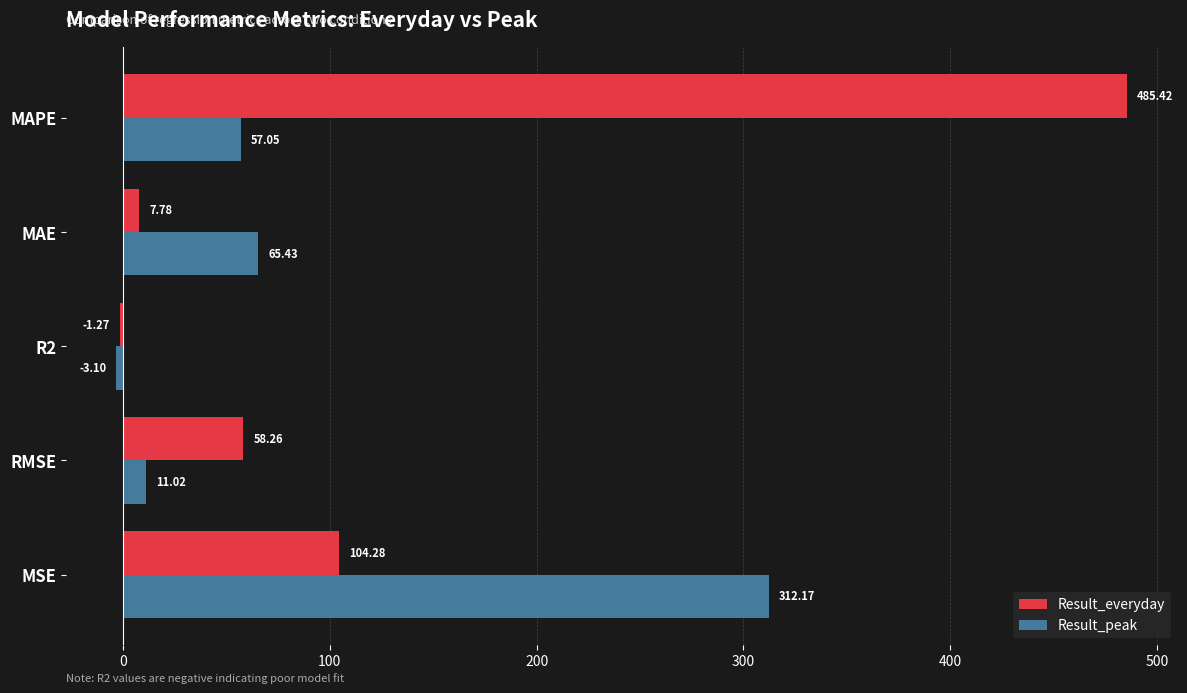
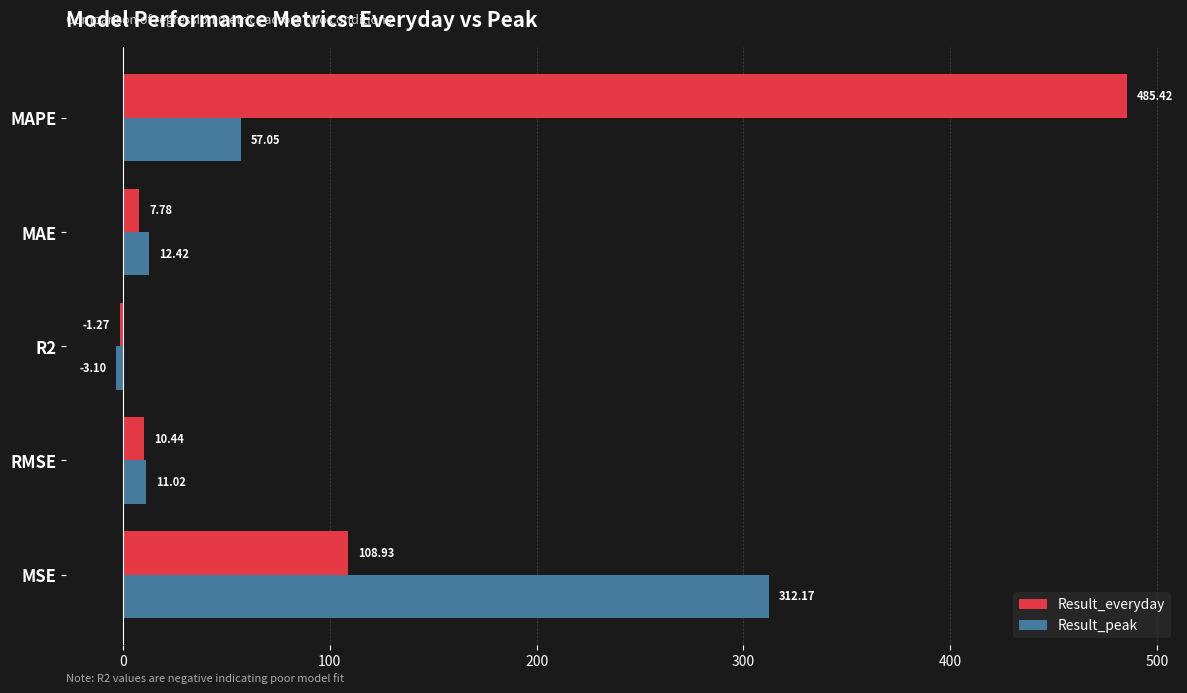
Result_peak, MAE: 65.43 -> 12.42
Result_everyday, RMSE: 58.26 -> 10.44
Result_everyday, MSE: 104.28 -> 108.93
